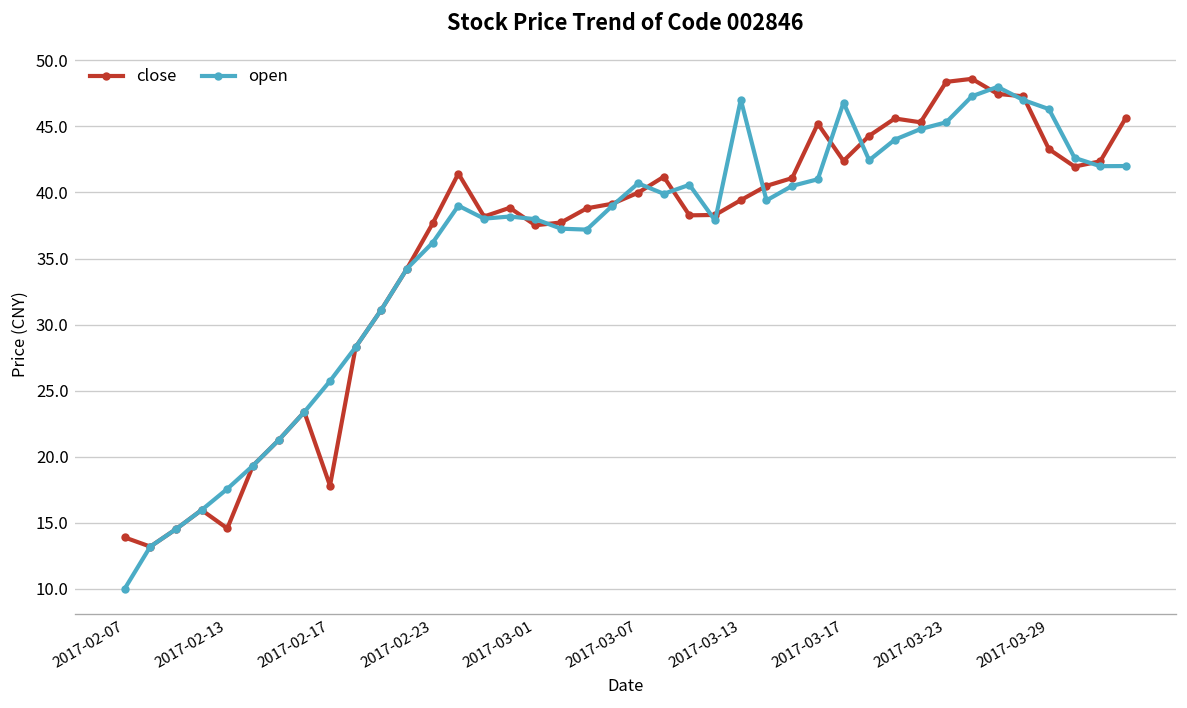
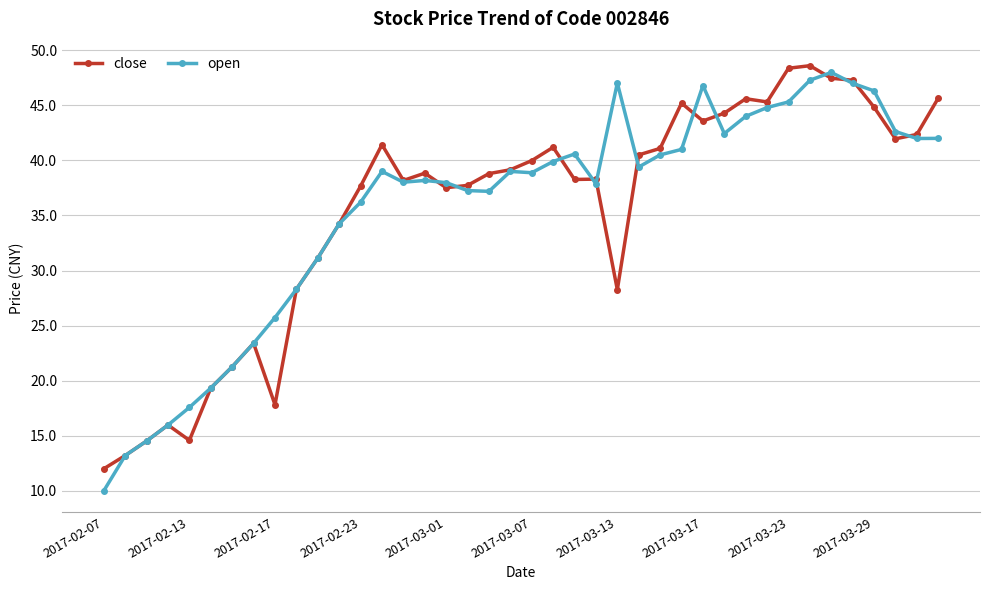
close, 2017-02-07: 13.9 -> 12.0
open, 2017-03-07: 40.7 -> 38.9
close, 2017-03-13: 39.4 -> 28.3
close, 2017-03-17: 42.4 -> 43.6
close, 2017-03-29: 43.3 -> 44.8
